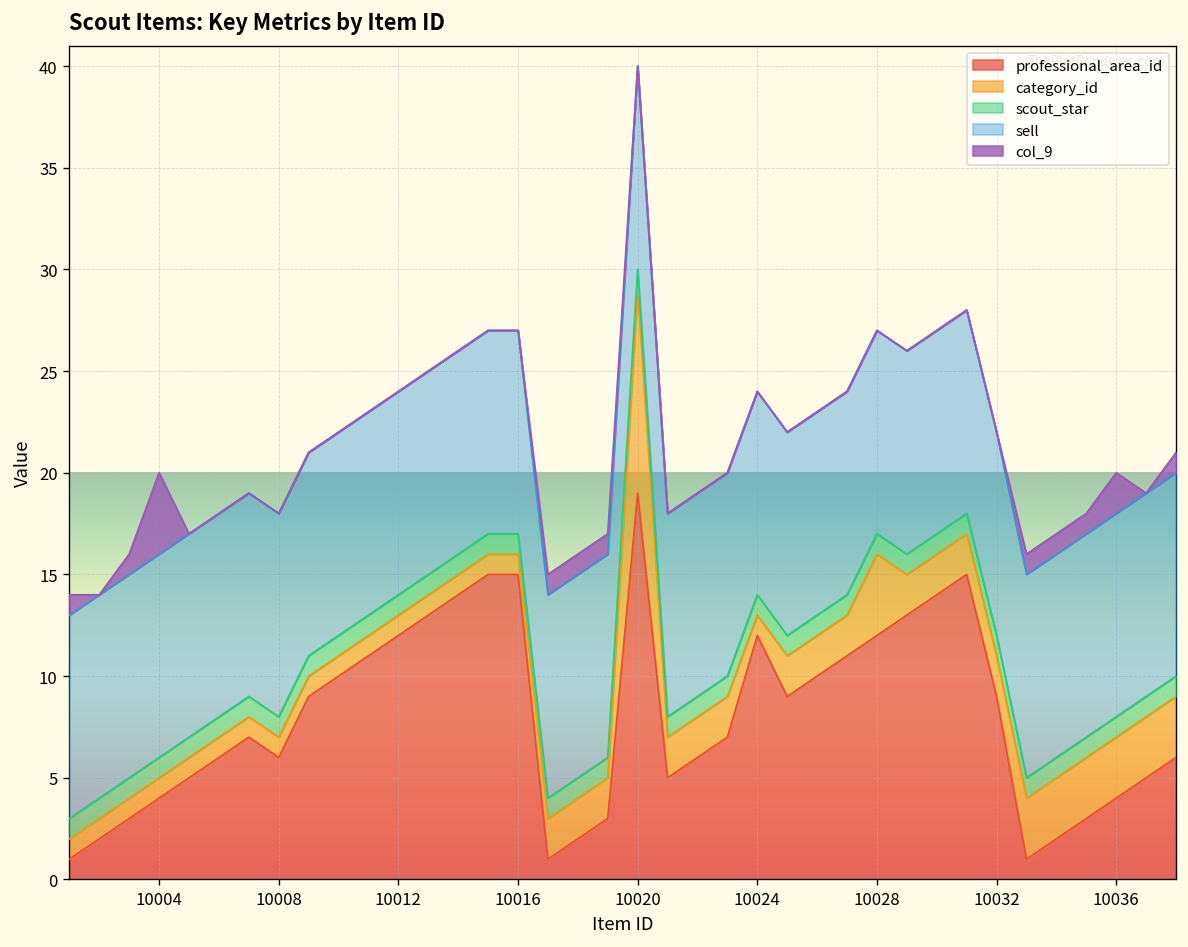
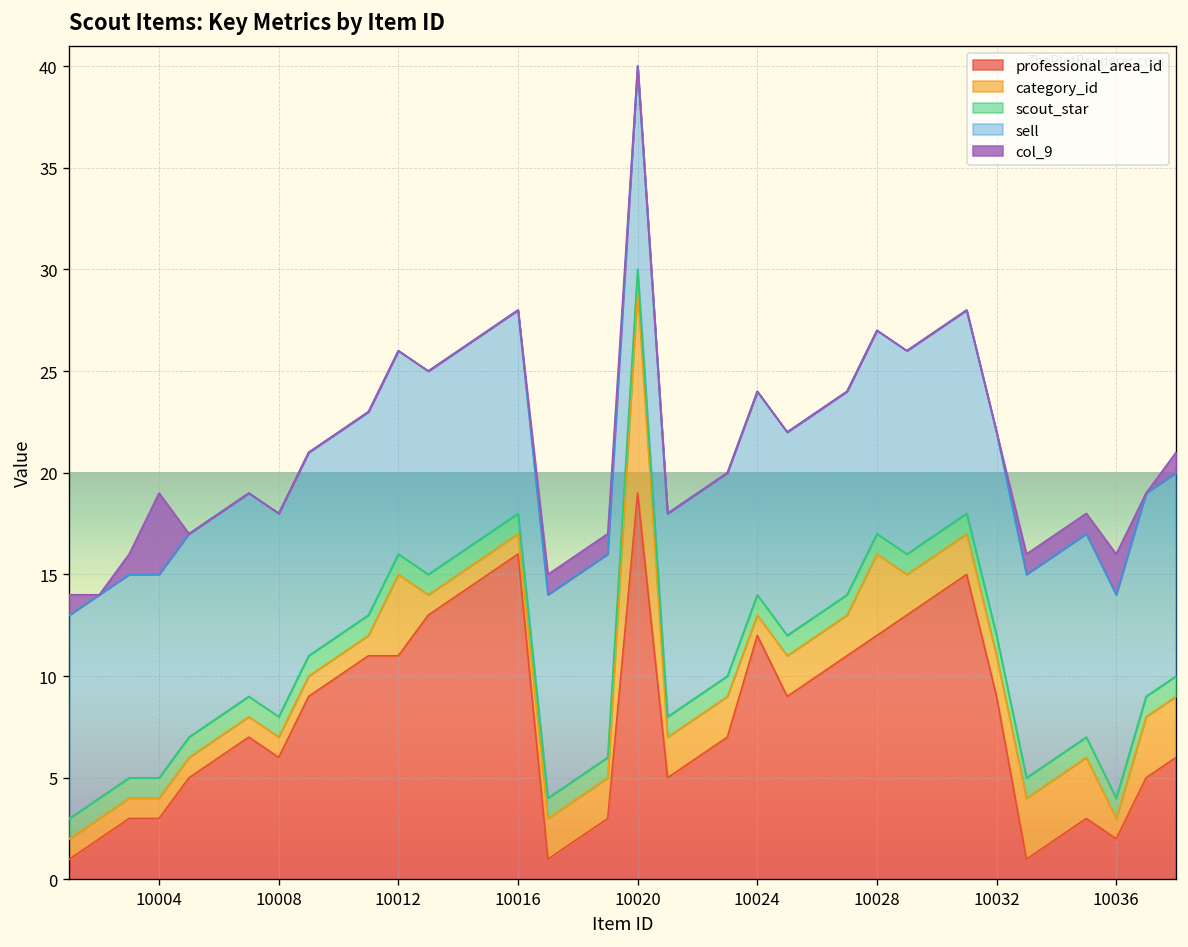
professional_area_id, 10004: 4 -> 3
professional_area_id, 10012: 12 -> 11
category_id, 10012: 1 -> 4
professional_area_id, 10016: 15 -> 16
professional_area_id, 10036: 4 -> 2
category_id, 10036: 3 -> 1
